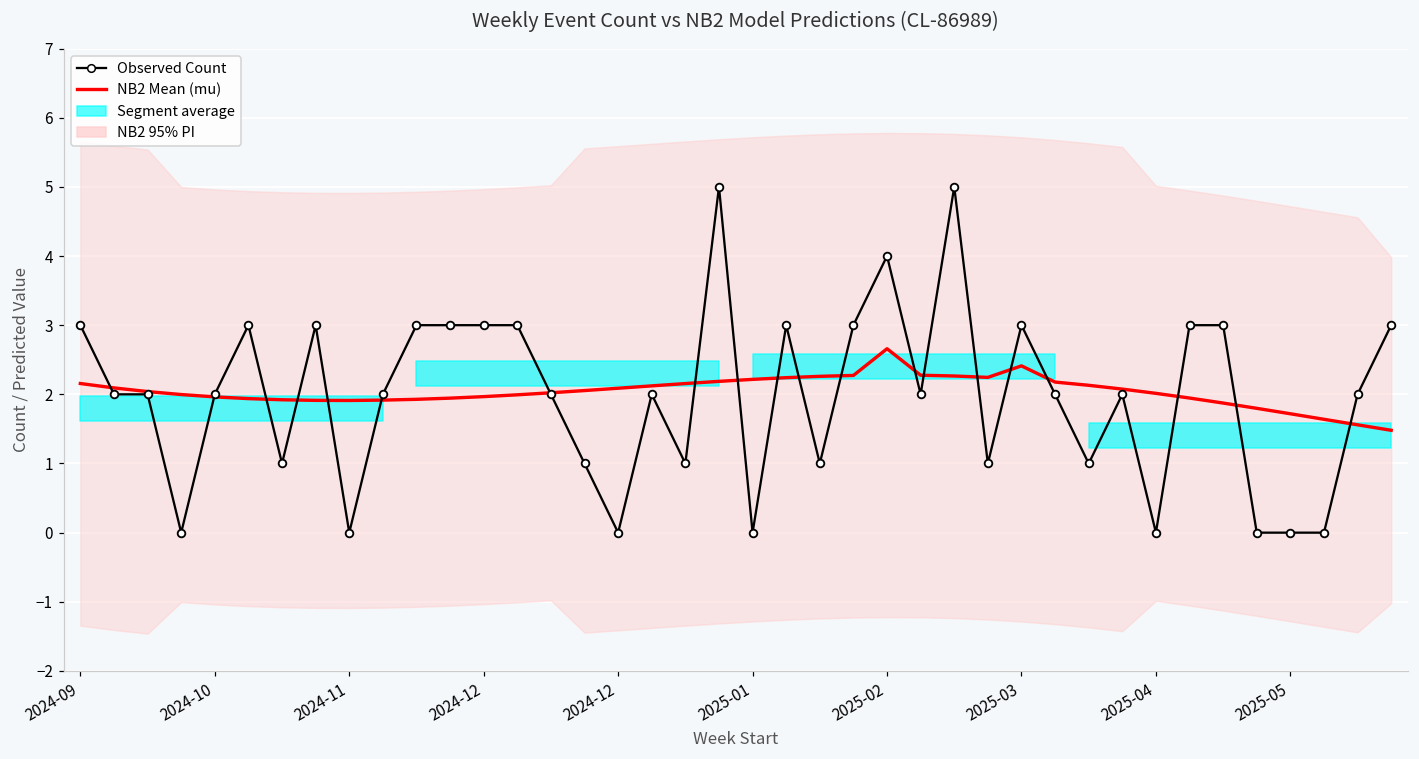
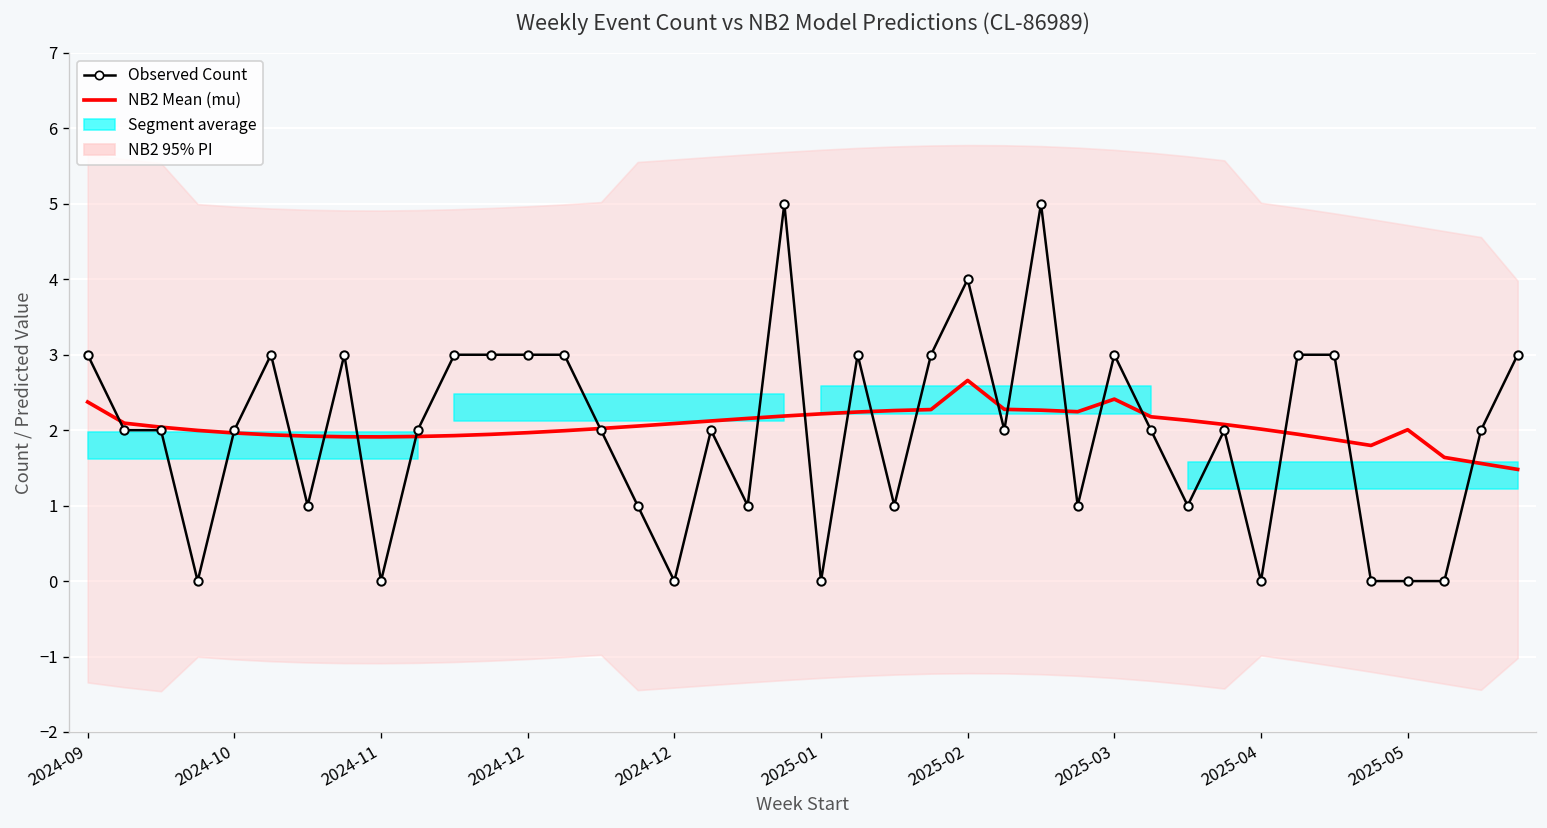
NB2 Mean (mu), 2024-09: 2.2 -> 2.4
NB2 Mean (mu), 2025-05: 1.7 -> 2.0
